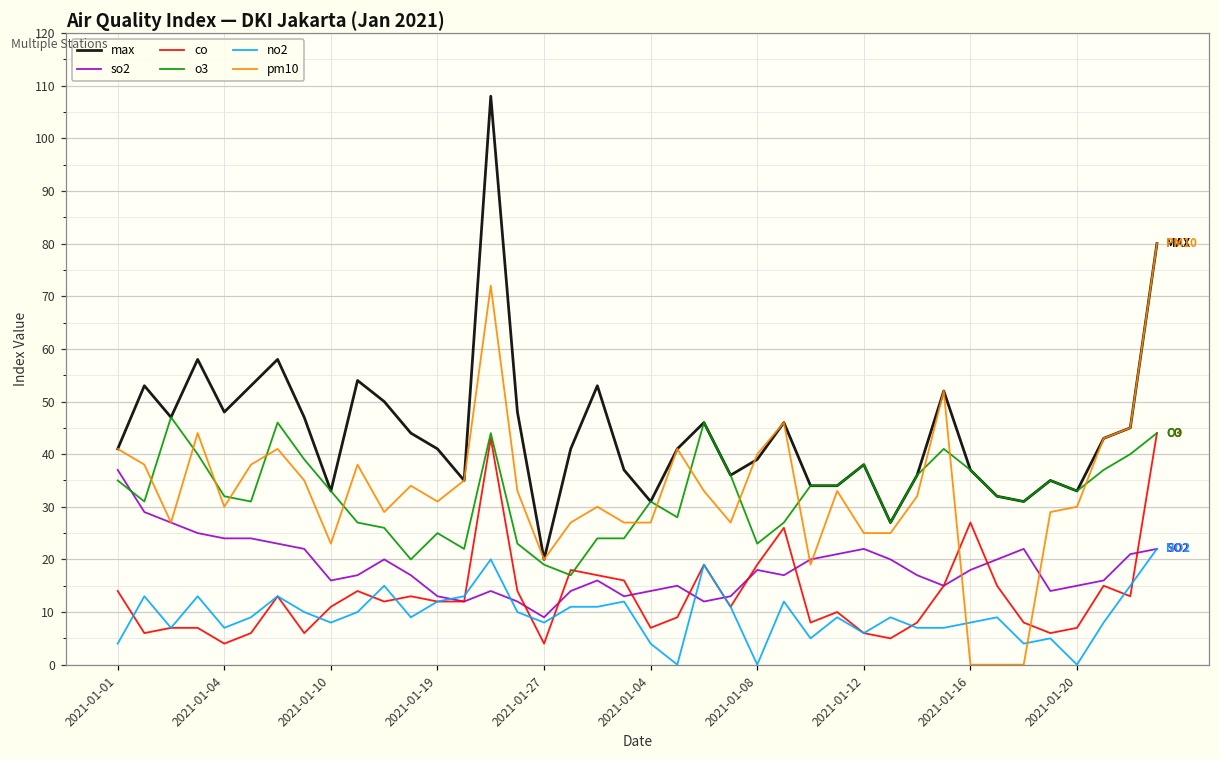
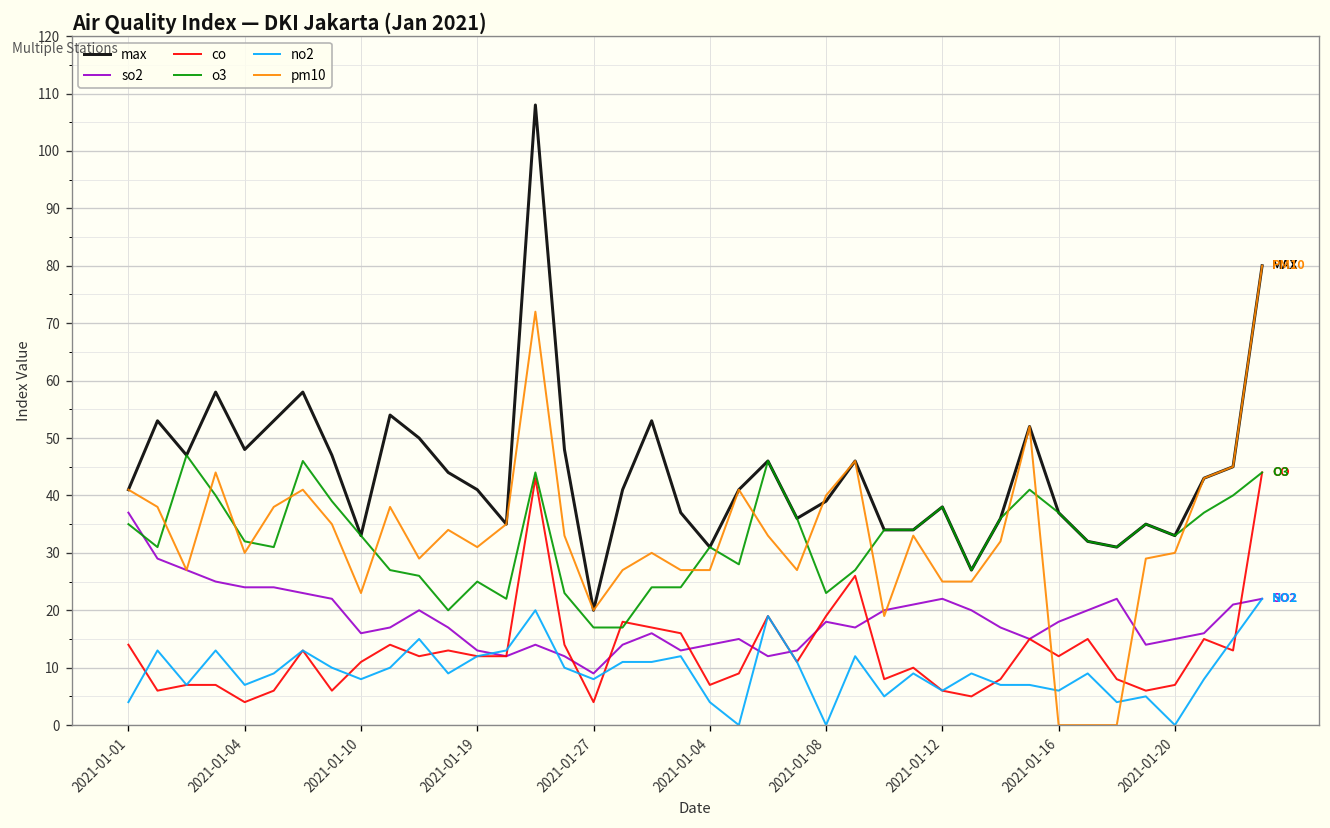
o3, 2021-01-27: 19 -> 17
co, 2021-01-16: 27 -> 12
no2, 2021-01-16: 8 -> 6
